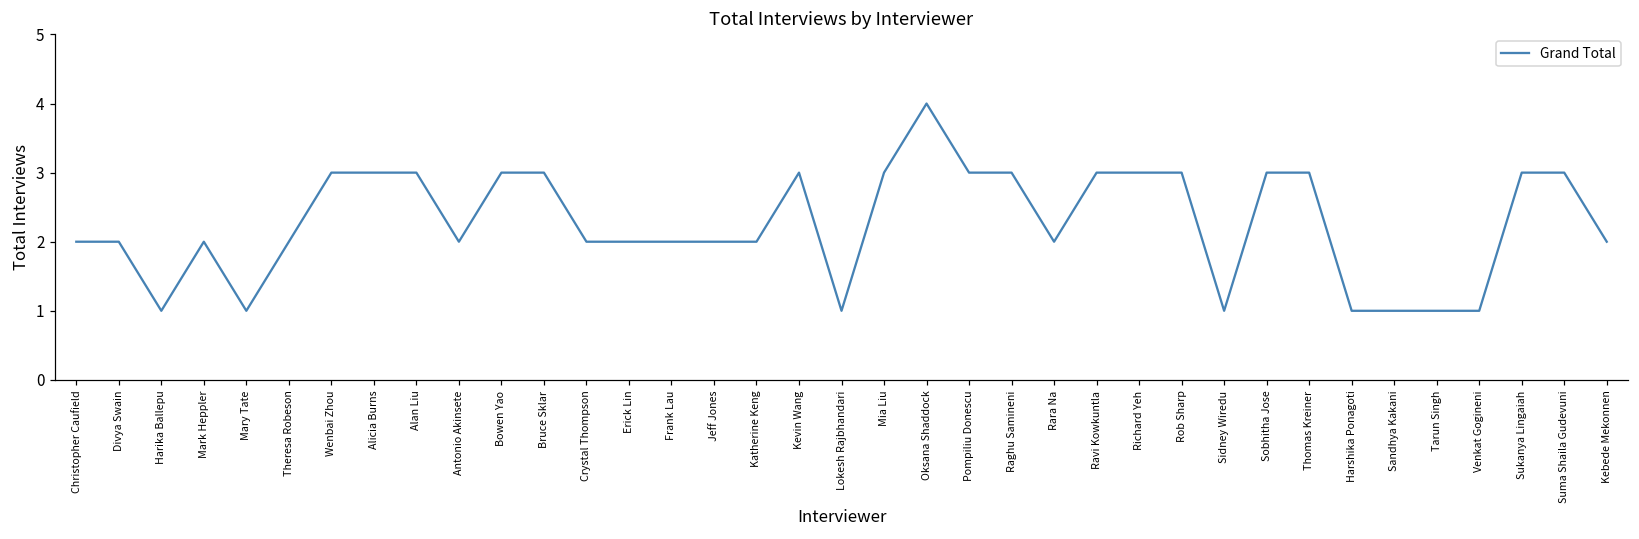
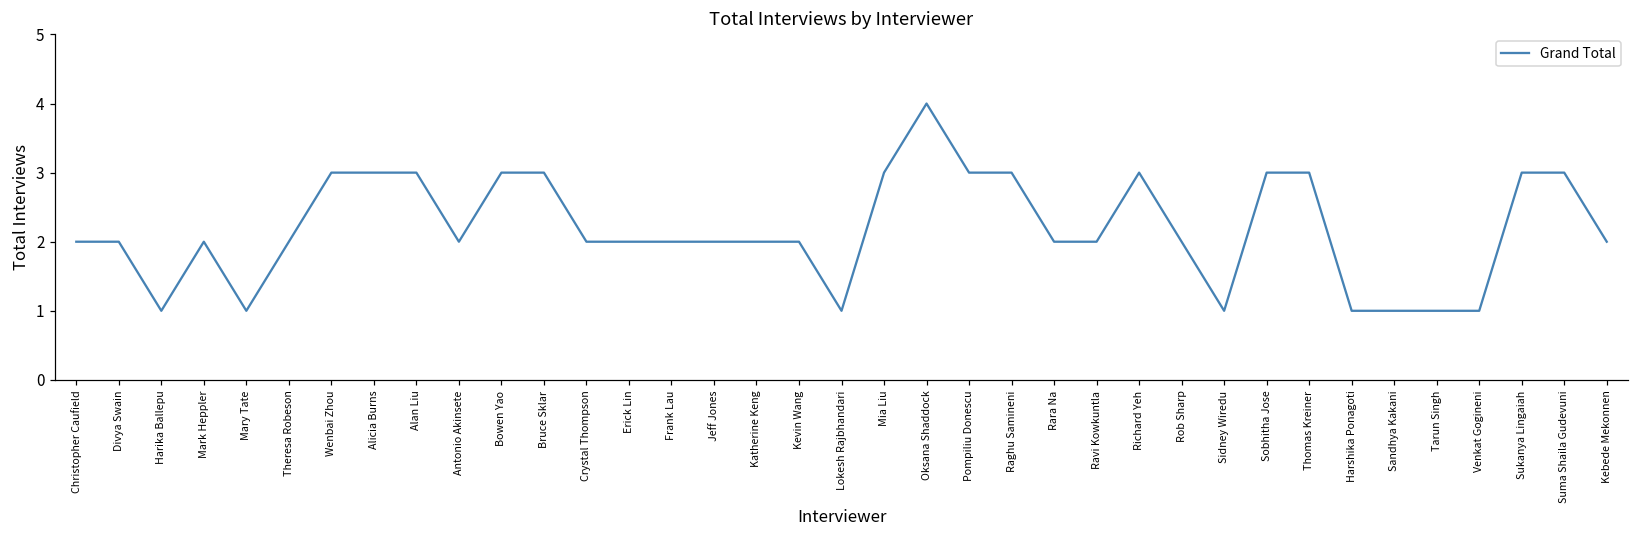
Kevin Wang: 3 -> 2
Ravi Kowkuntla: 3 -> 2
Rob Sharp: 3 -> 2
